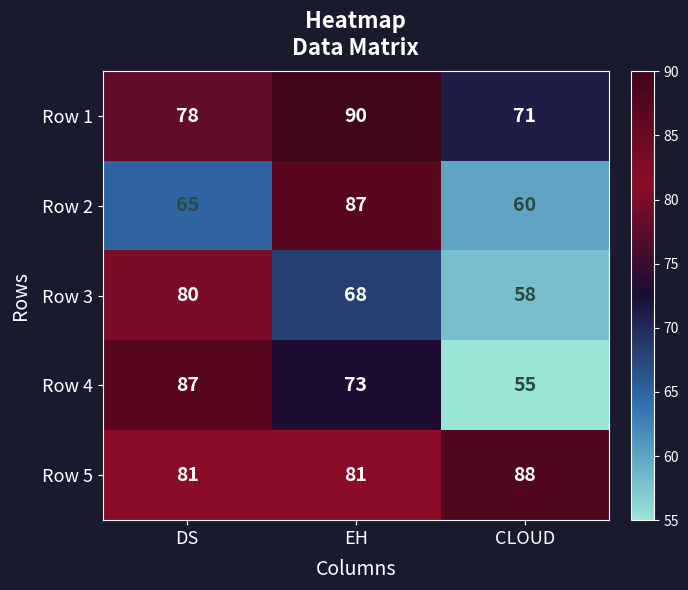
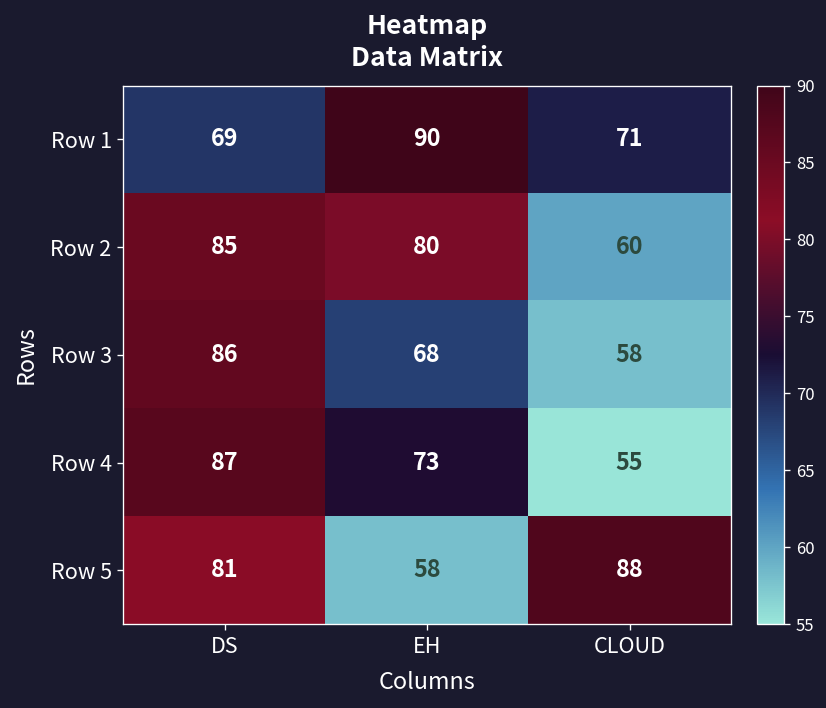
Row 1, DS: 78 -> 69
Row 2, DS: 65 -> 85
Row 2, EH: 87 -> 80
Row 3, DS: 80 -> 86
Row 5, EH: 81 -> 58
